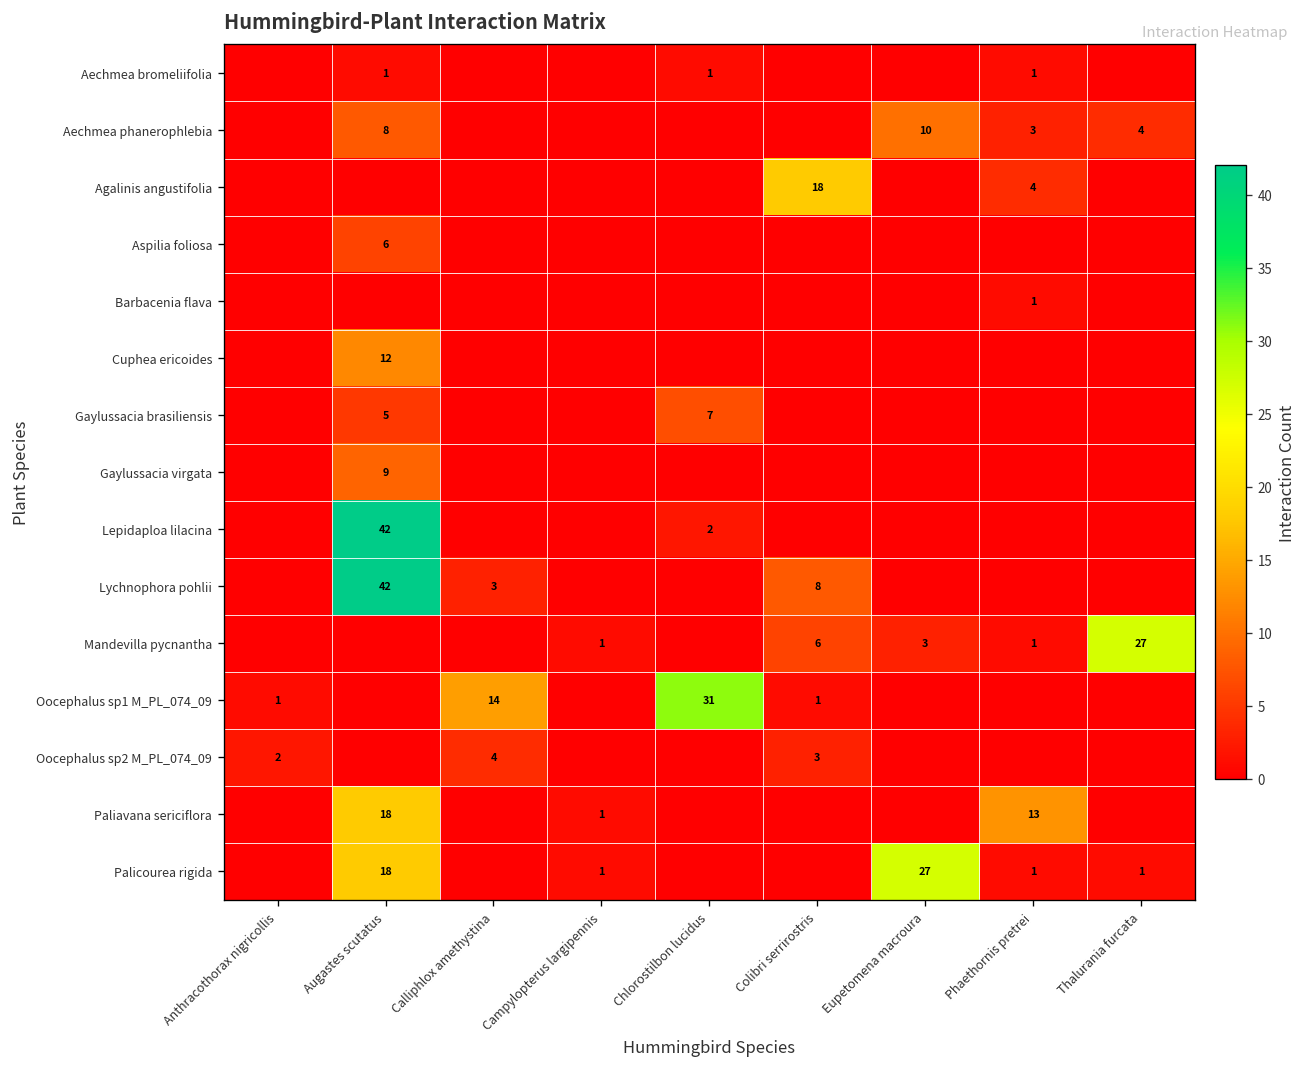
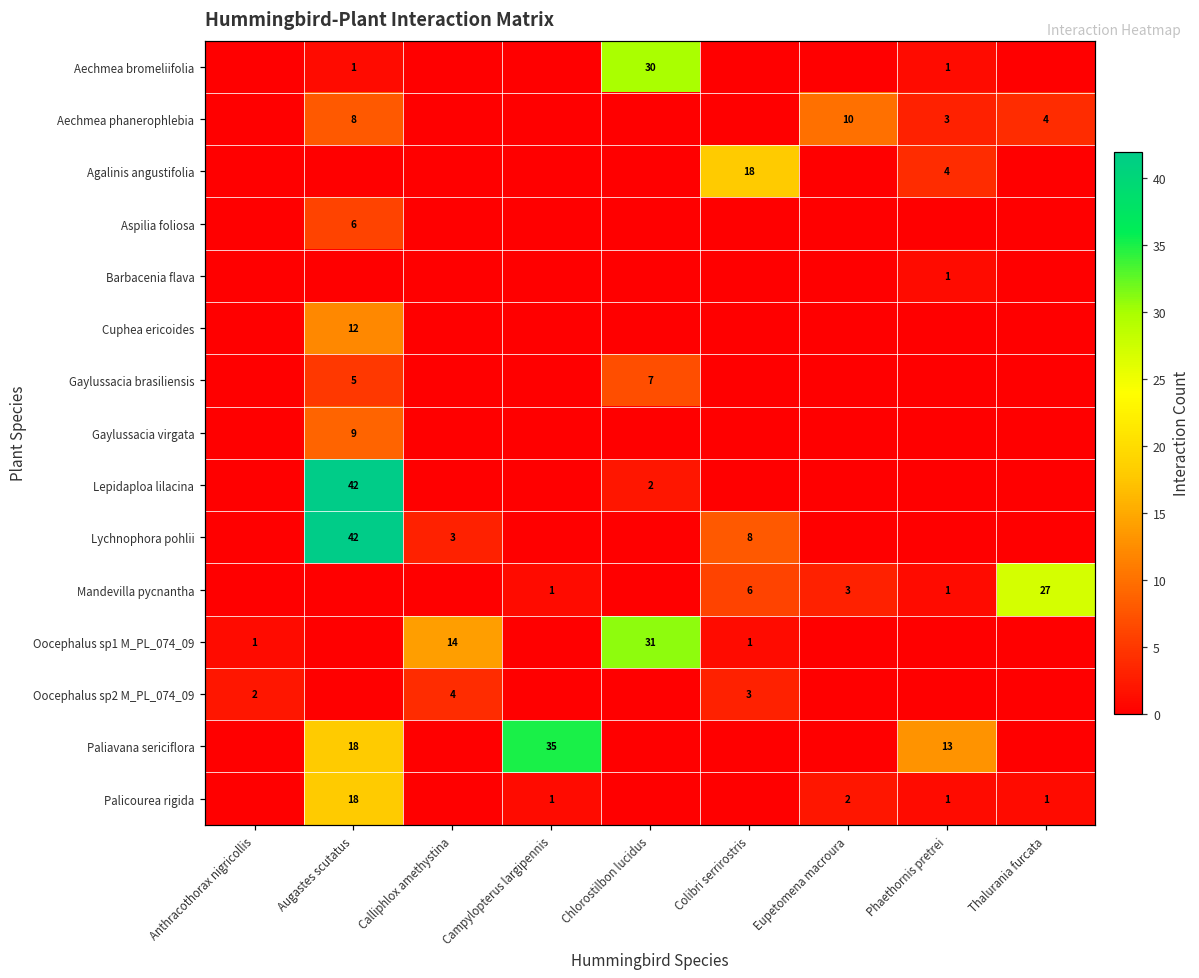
Aechmea bromeliifolia, Chlorostilbon lucidus: 1 -> 30
Paliavana sericiflora, Campylopterus largipennis: 1 -> 35
Palicourea rigida, Eupetomena macroura: 27 -> 2
